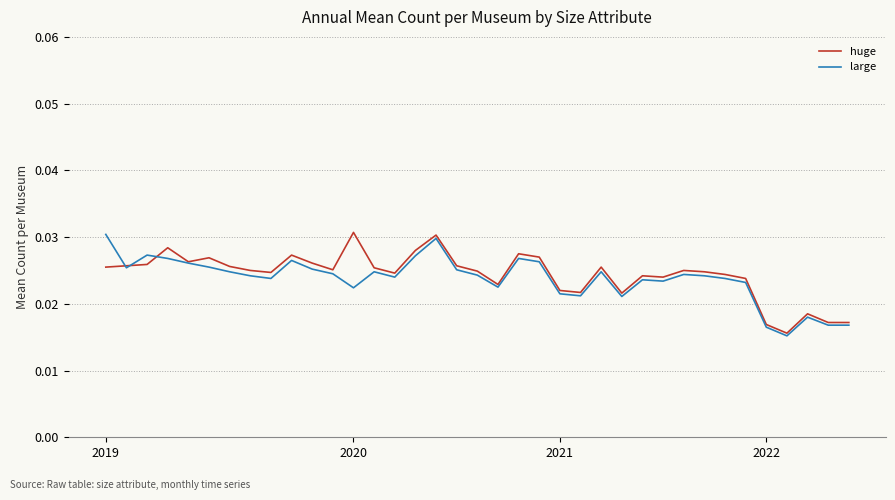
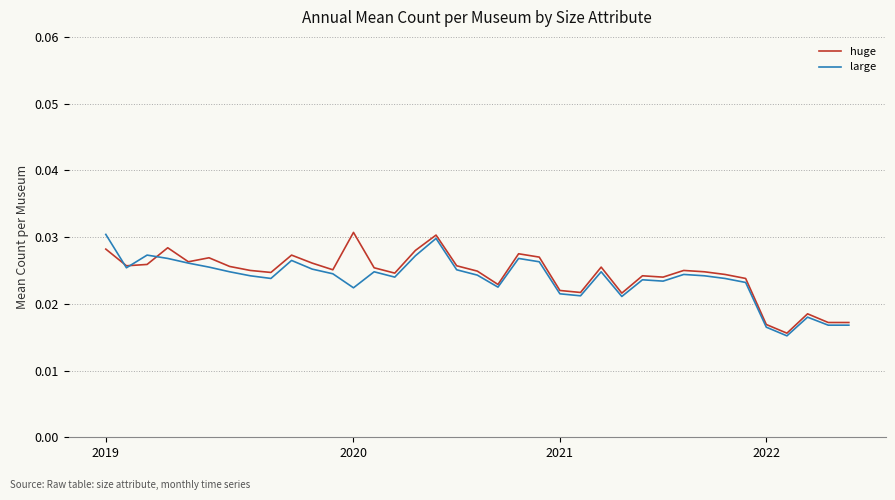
huge, 2019: 0.026 -> 0.028
